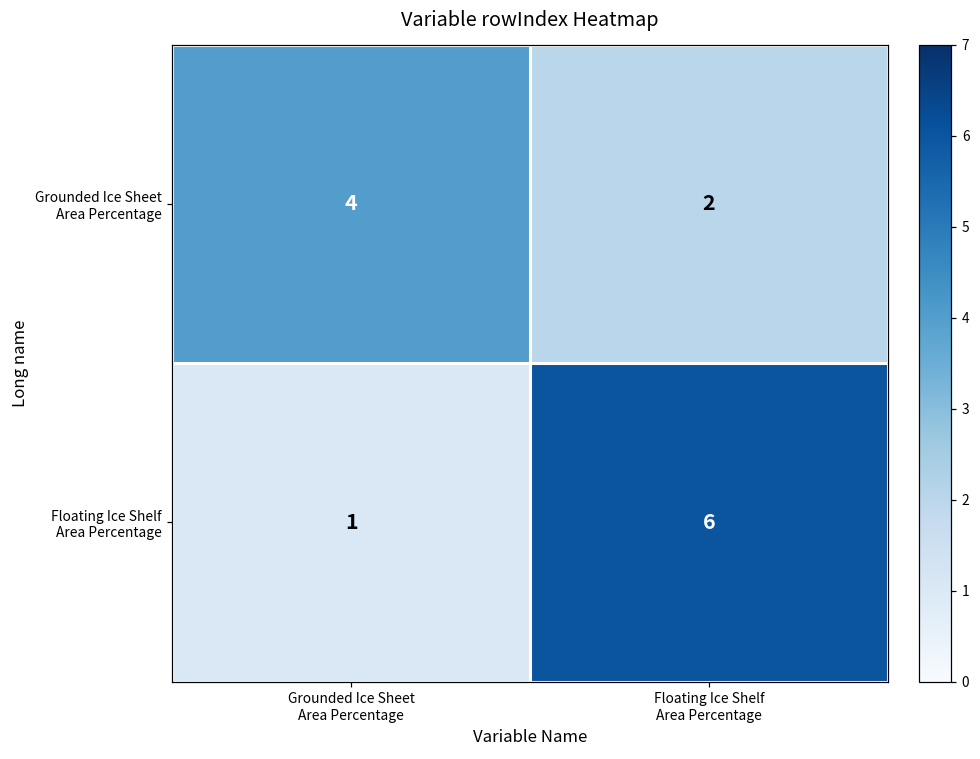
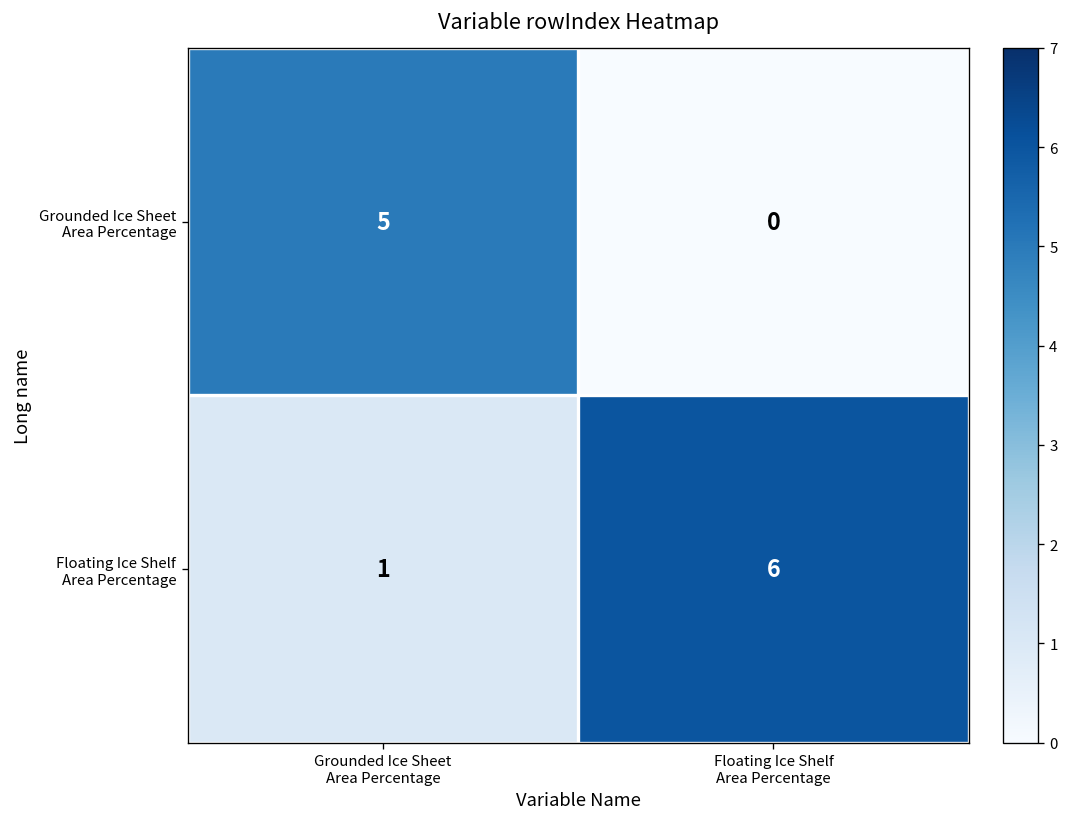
Grounded Ice Sheet Area Percentage, Grounded Ice Sheet Area Percentage: 4 -> 5
Grounded Ice Sheet Area Percentage, Floating Ice Shelf Area Percentage: 2 -> 0
